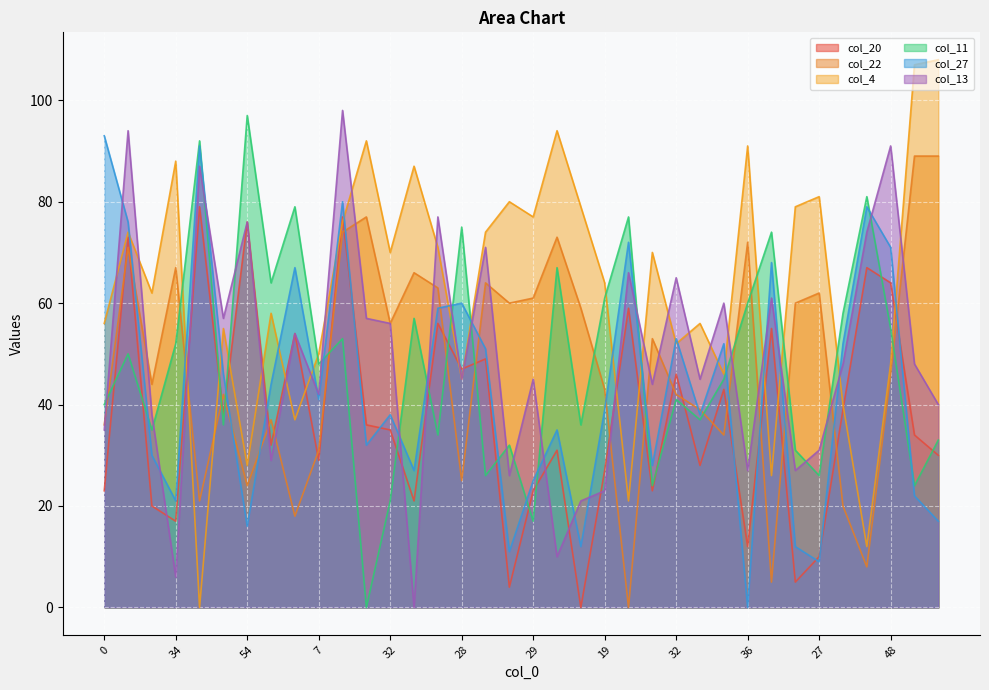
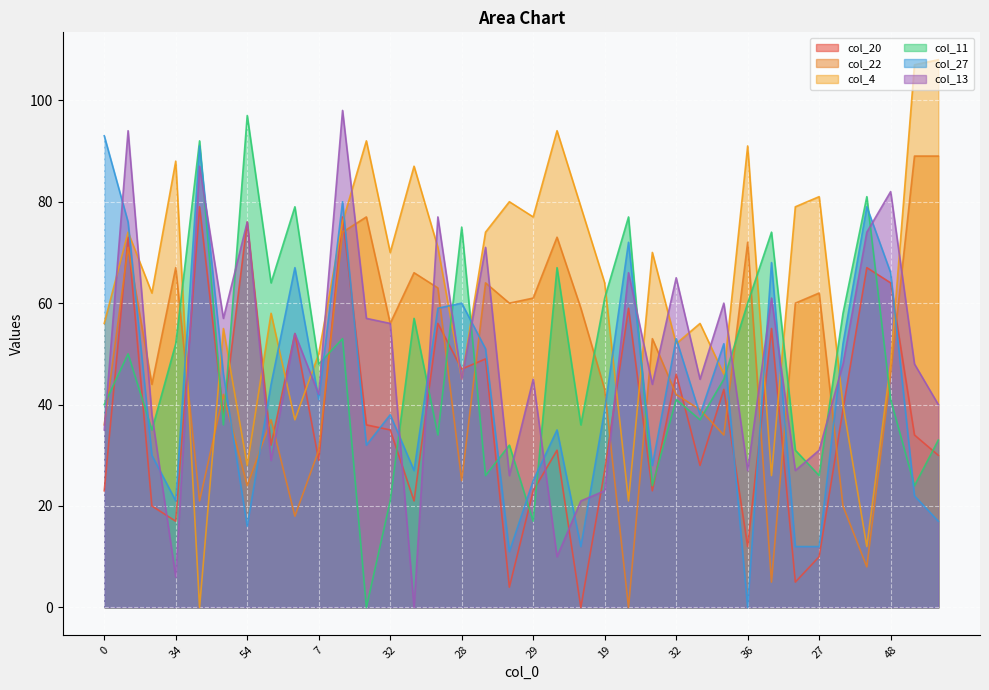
col_27, 27: 9 -> 12
col_11, 48: 55 -> 41
col_27, 48: 71 -> 66
col_13, 48: 91 -> 82
